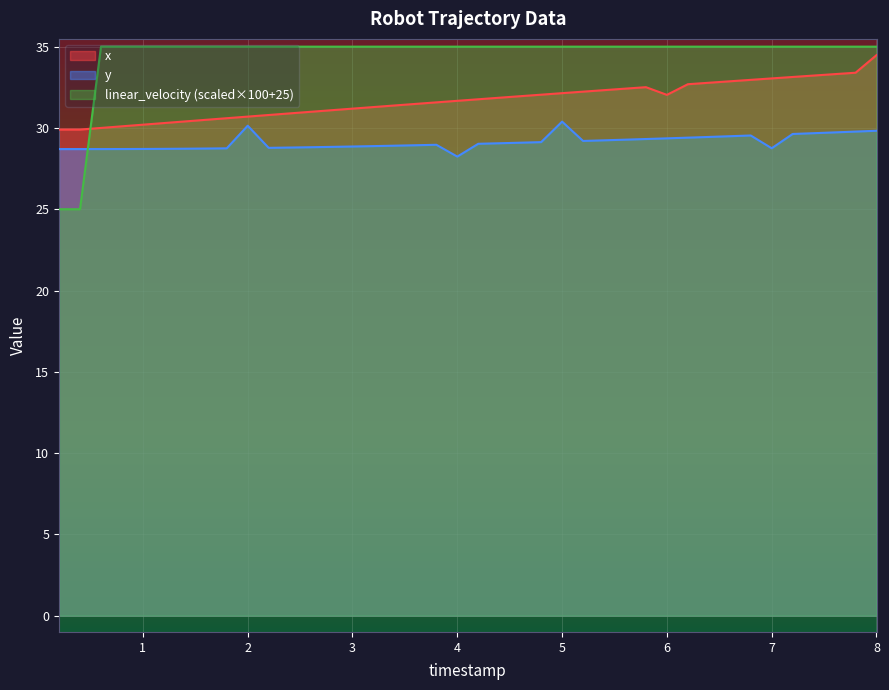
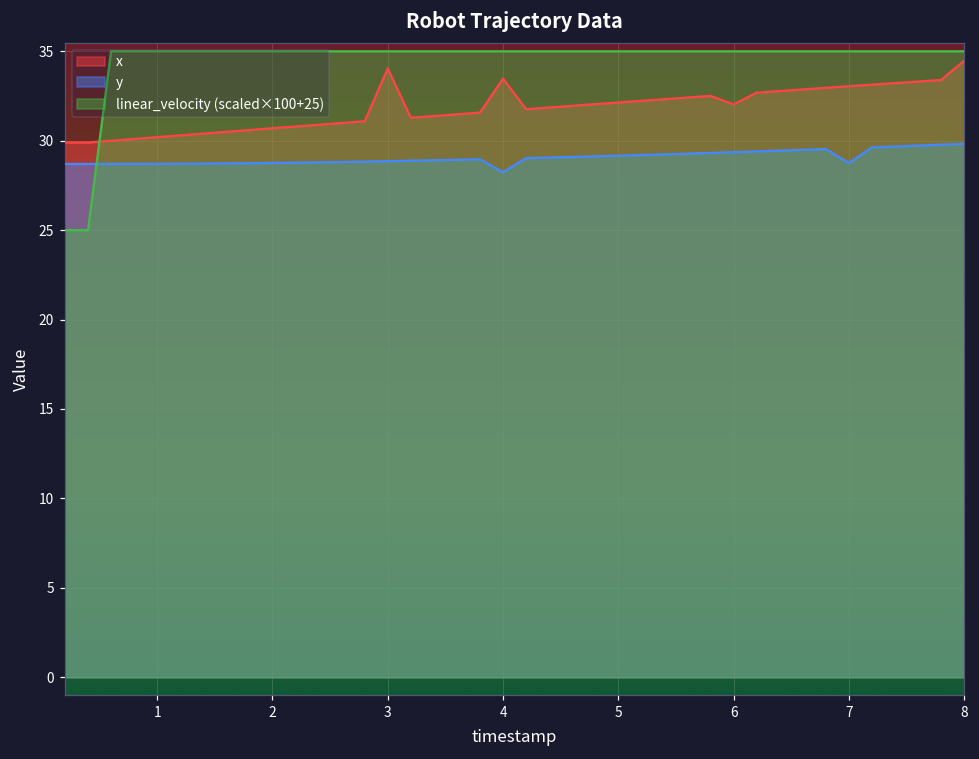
y, 2: 30.1 -> 28.8
x, 3: 31.2 -> 34.0
x, 4: 31.7 -> 33.5
y, 5: 30.4 -> 29.2
